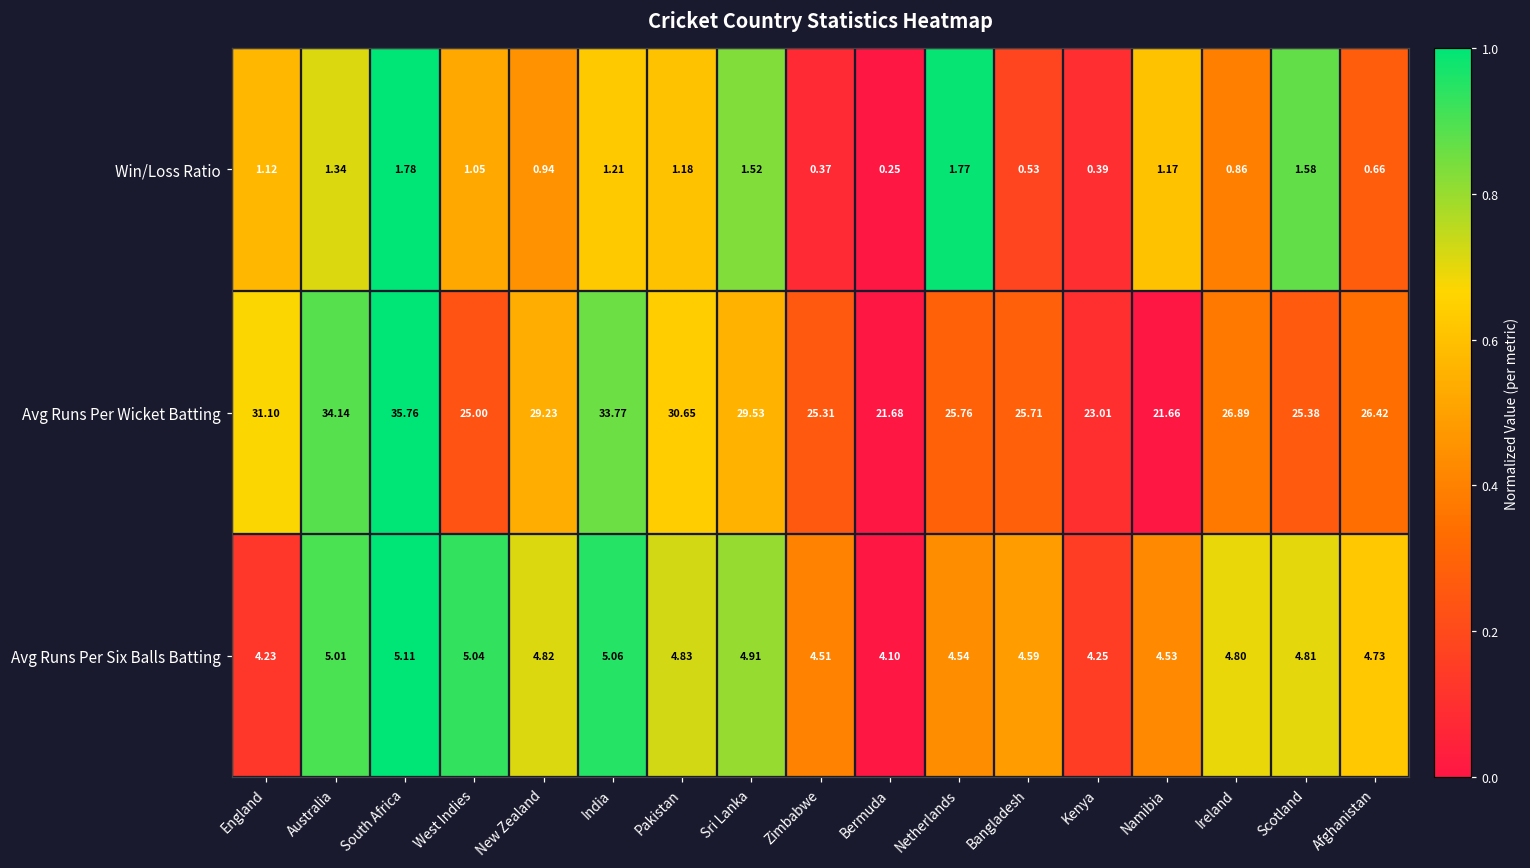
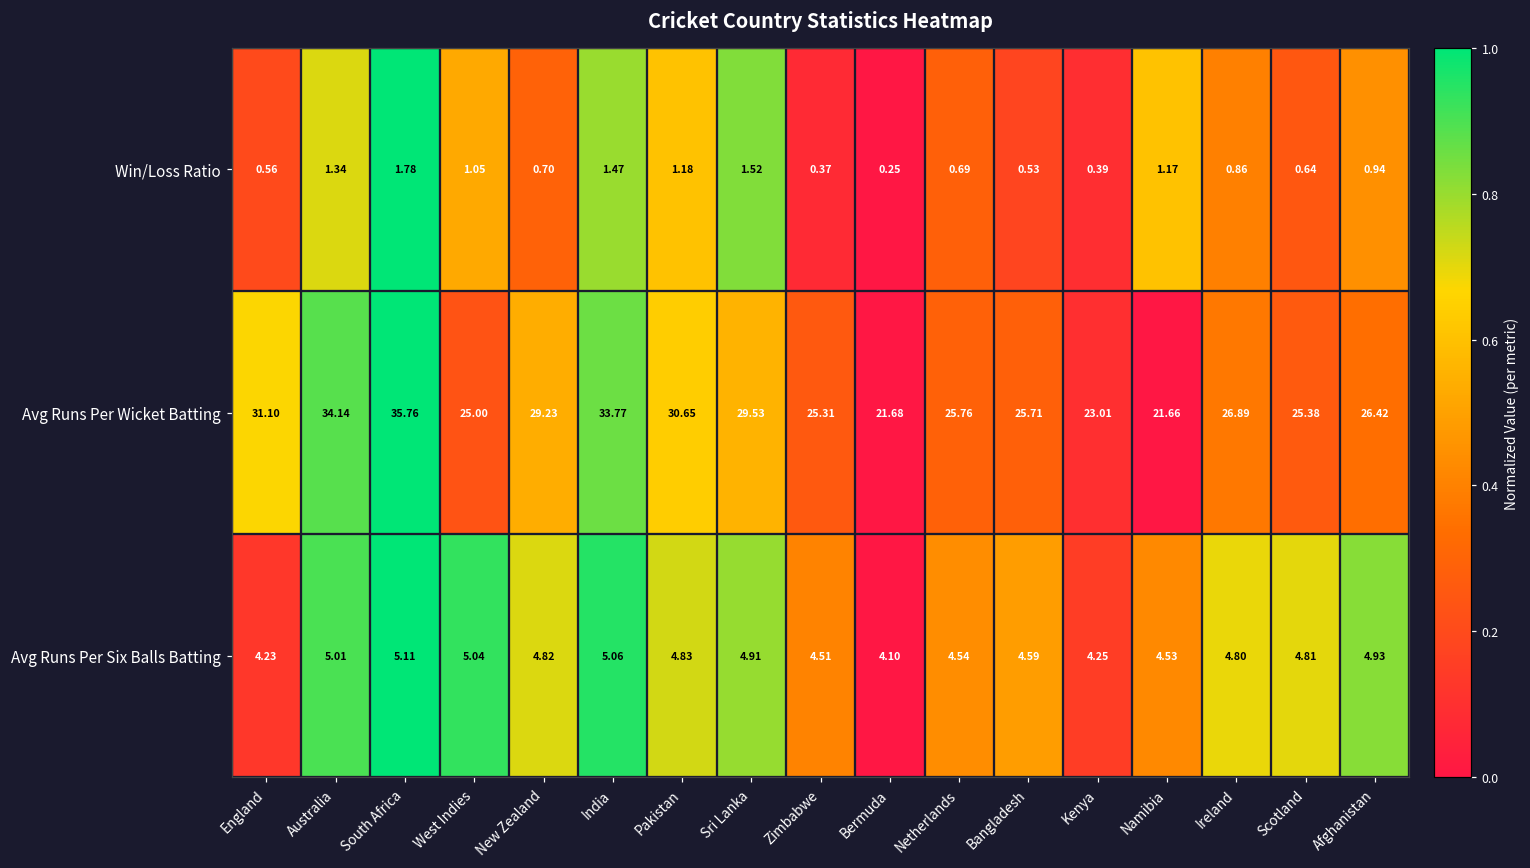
Win/Loss Ratio, England: 1.12 -> 0.56
Win/Loss Ratio, New Zealand: 0.94 -> 0.70
Win/Loss Ratio, India: 1.21 -> 1.47
Win/Loss Ratio, Netherlands: 1.77 -> 0.69
Win/Loss Ratio, Scotland: 1.58 -> 0.64
Win/Loss Ratio, Afghanistan: 0.66 -> 0.94
Avg Runs Per Six Balls Batting, Afghanistan: 4.73 -> 4.93
